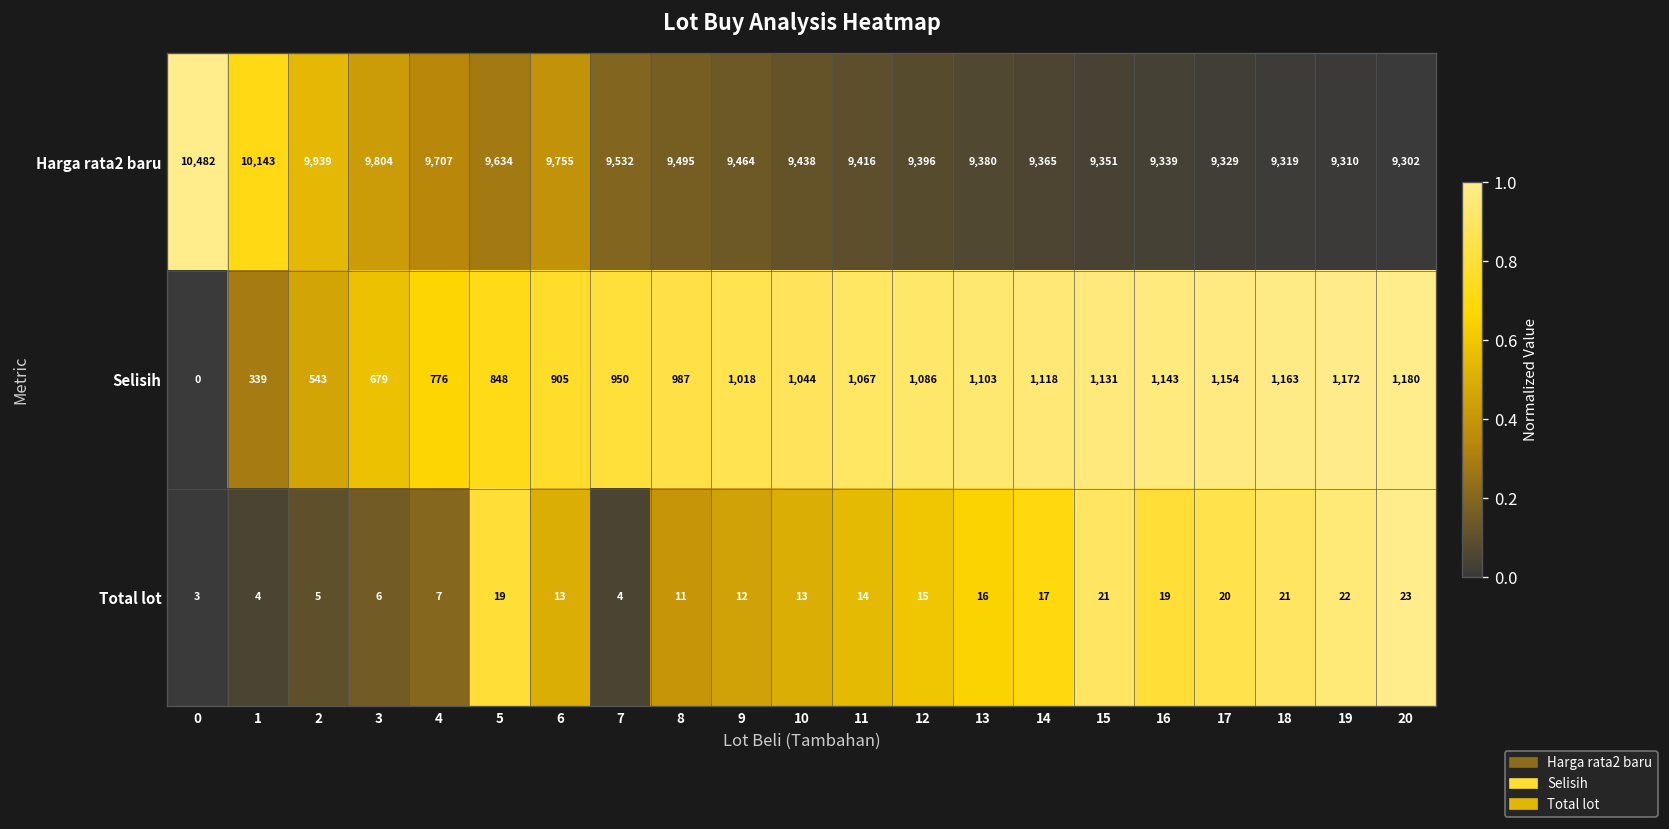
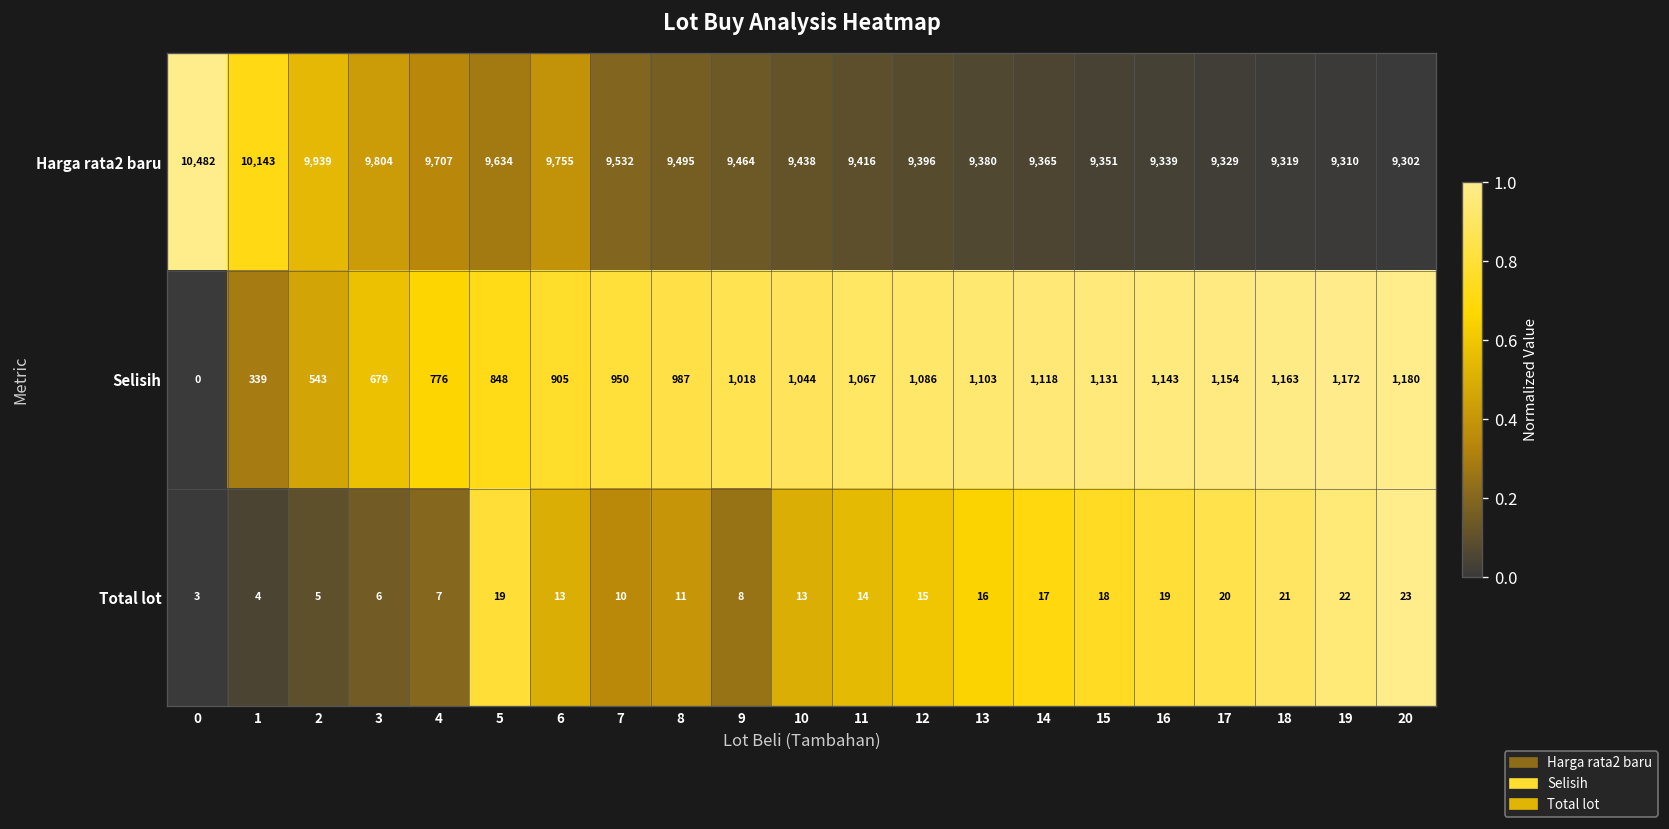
Total lot, 7: 4 -> 10
Total lot, 9: 12 -> 8
Total lot, 15: 21 -> 18
